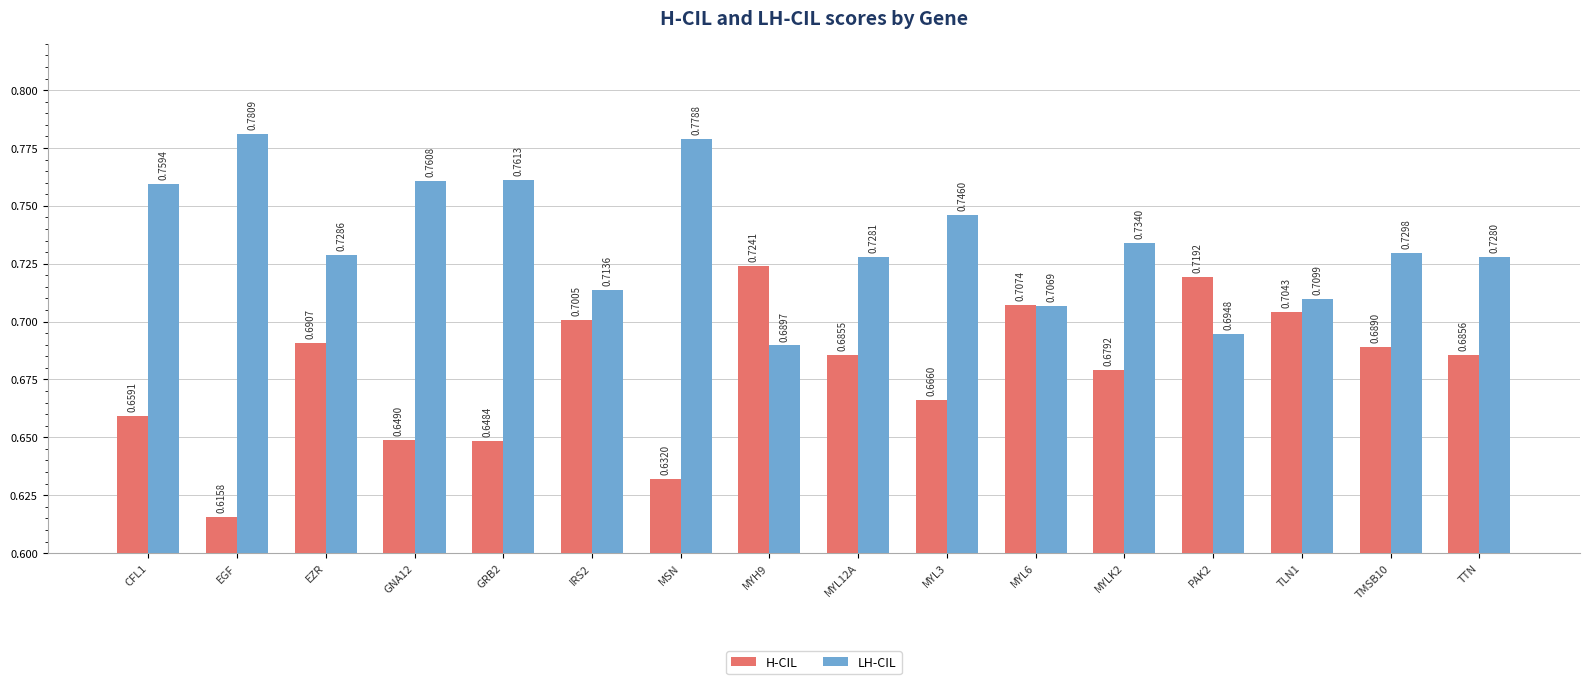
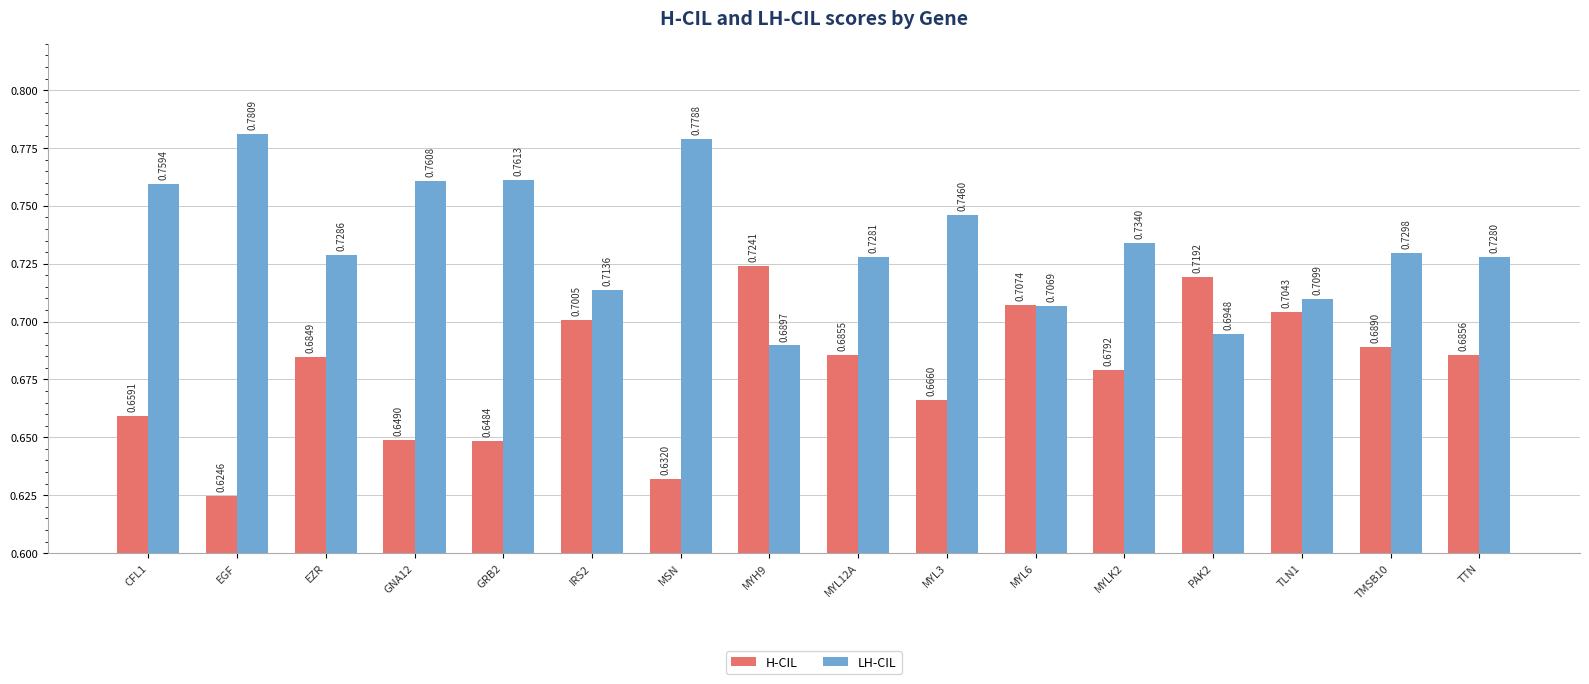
H-CIL, EGF: 0.6158 -> 0.6246
H-CIL, EZR: 0.6907 -> 0.6849
